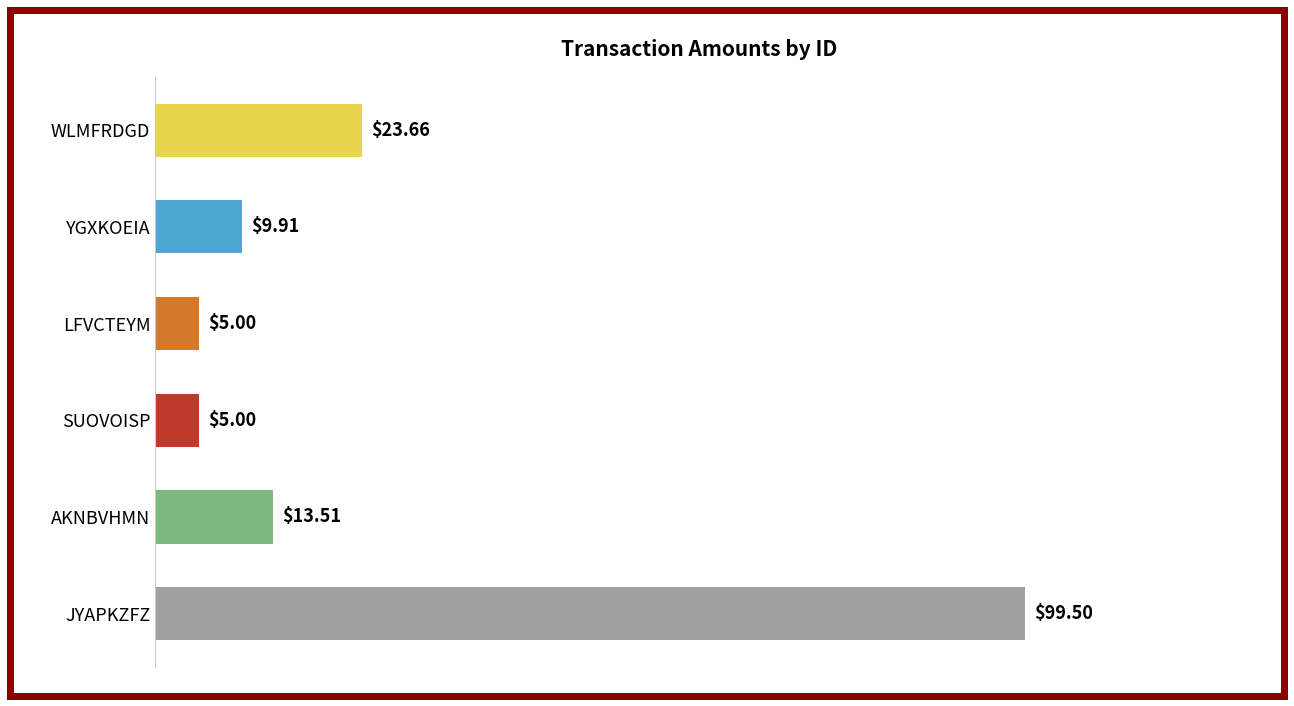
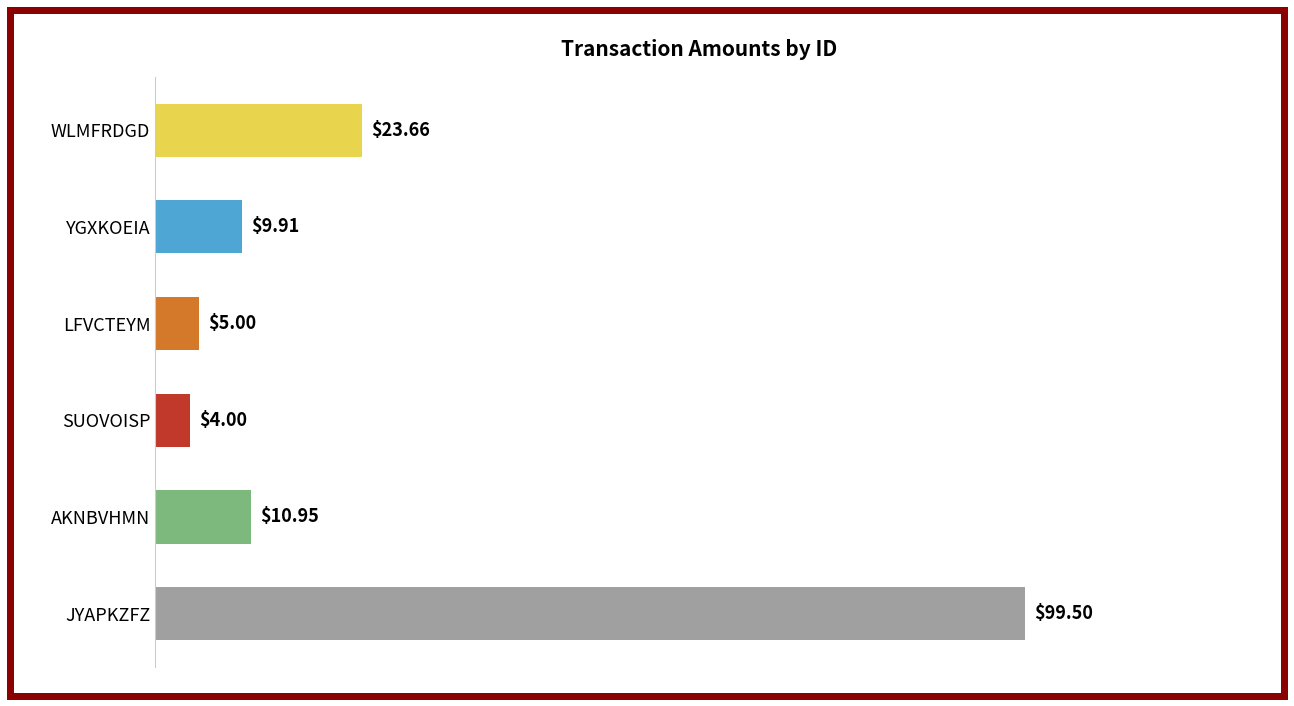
SUOVOISP: $5.00 -> $4.00
AKNBVHMN: $13.51 -> $10.95
